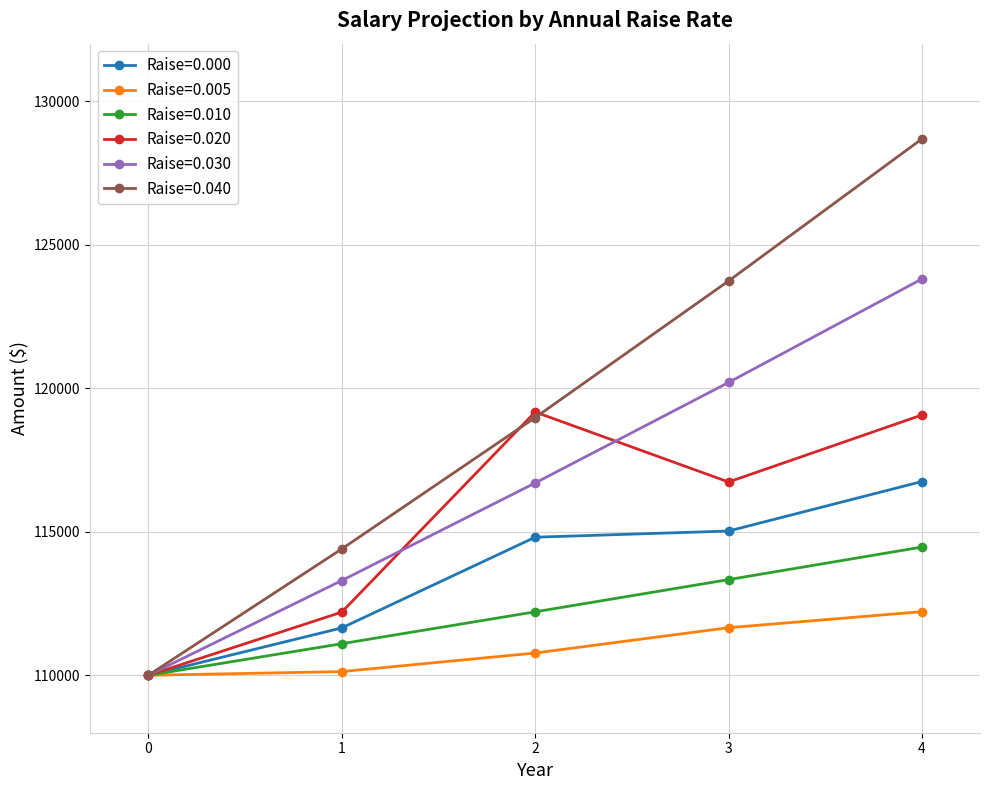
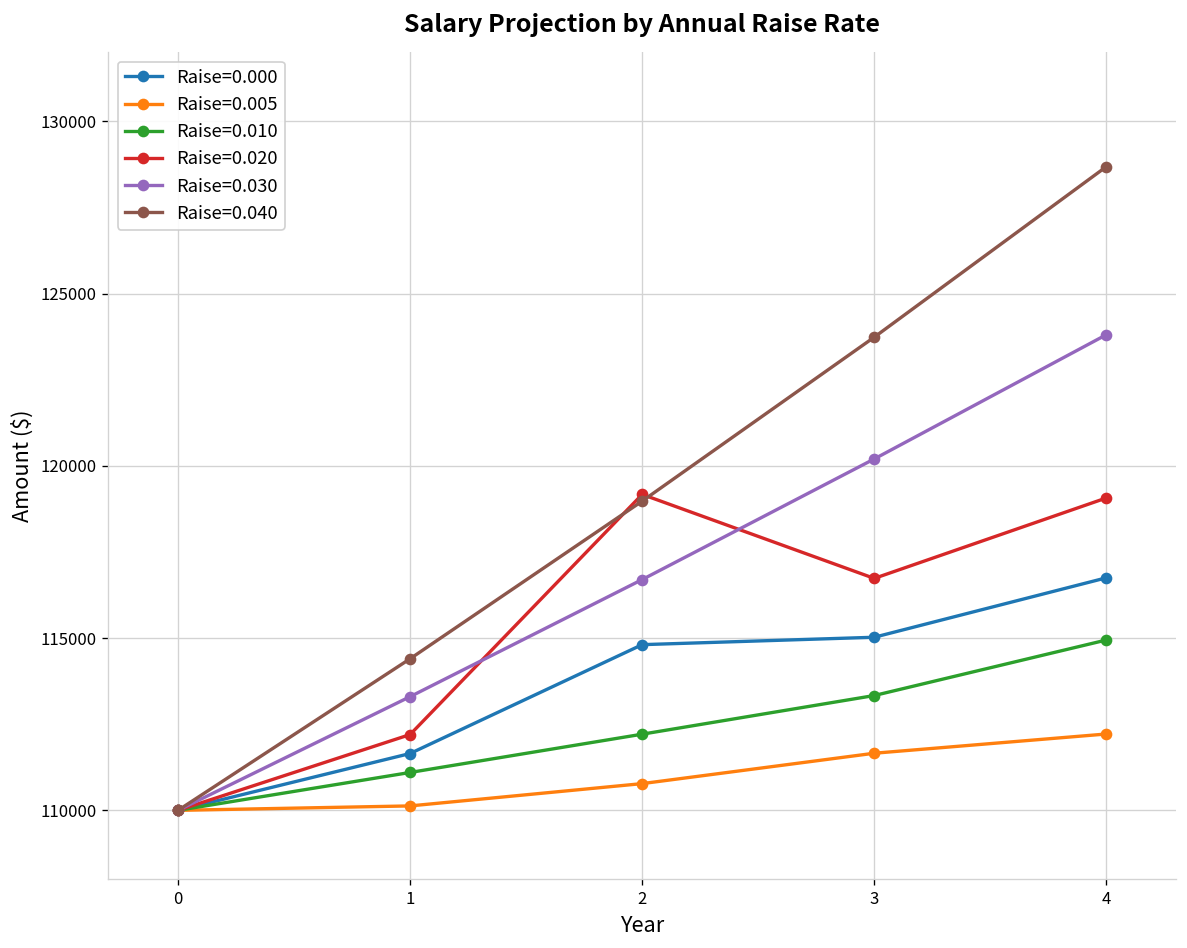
Raise=0.010, 4: 114500 -> 114900
